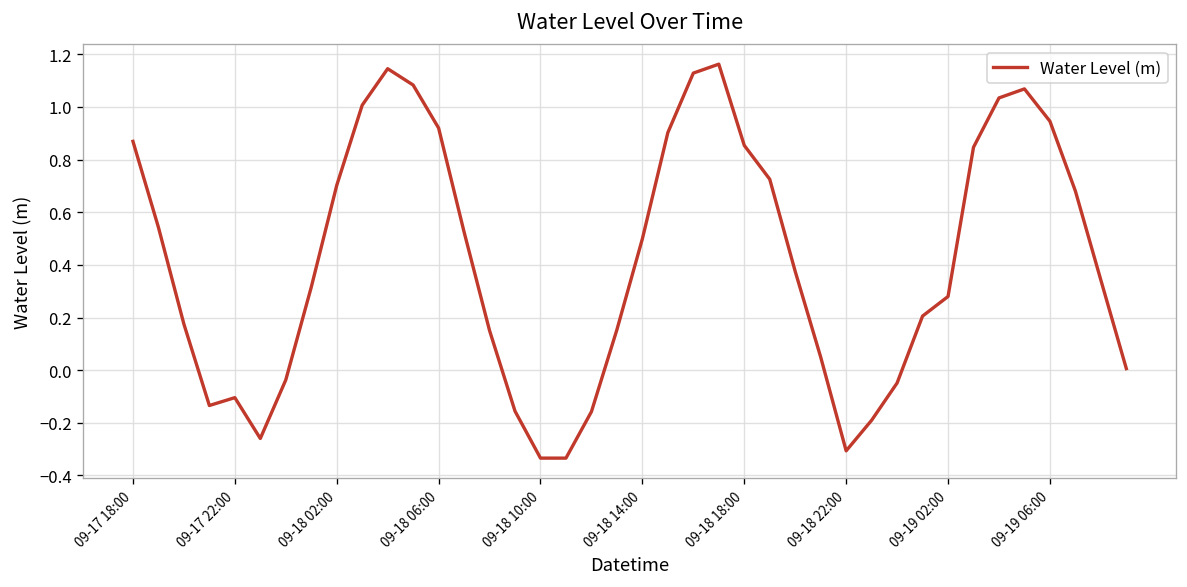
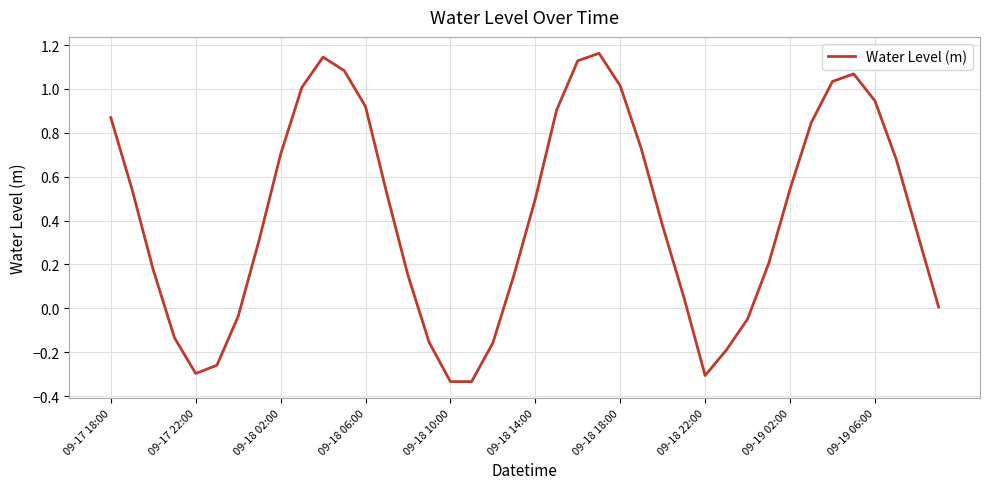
09-17 22:00: -0.10 -> -0.30
09-18 18:00: 0.85 -> 1.01
09-19 02:00: 0.28 -> 0.54
